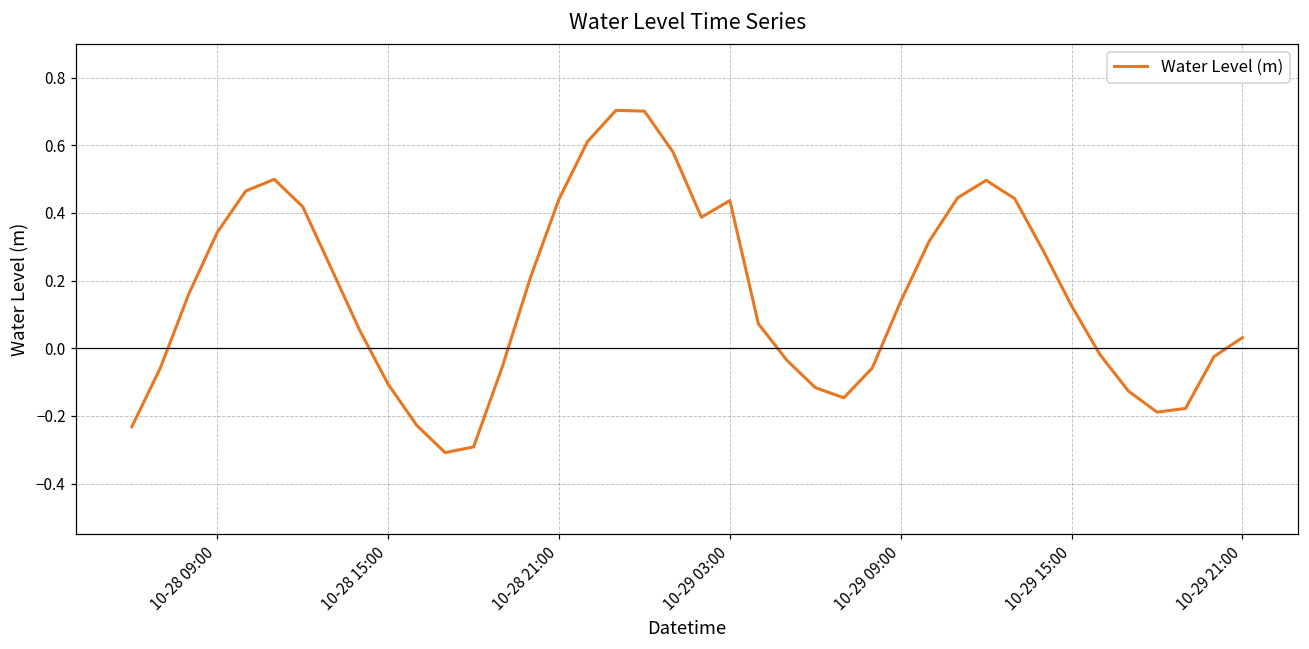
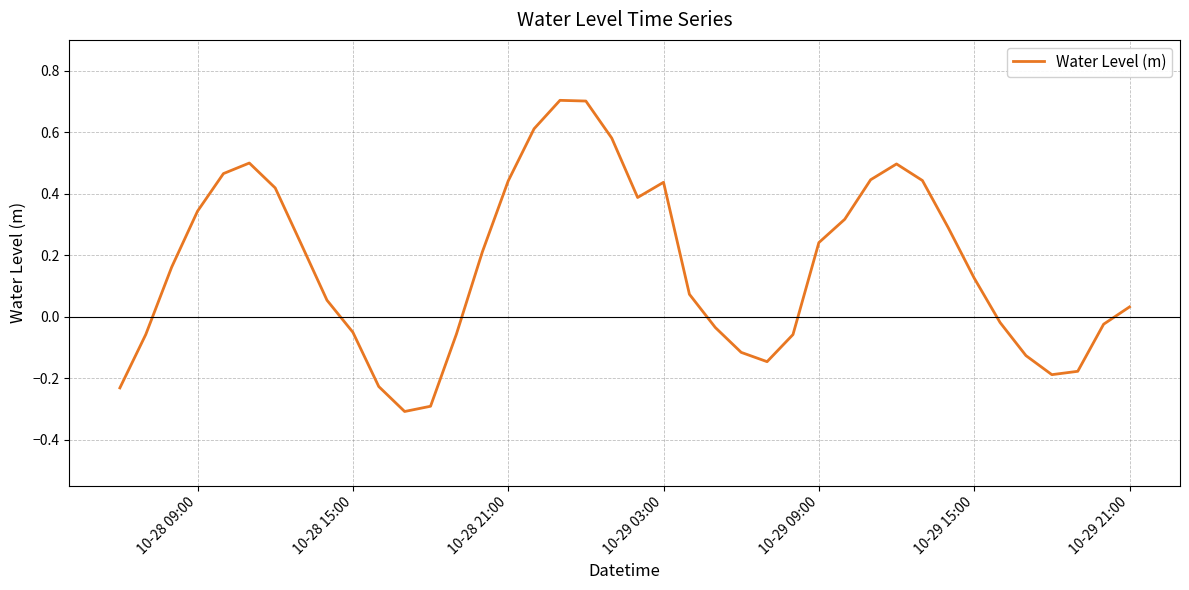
10-28 15:00: -0.11 -> -0.05
10-29 09:00: 0.14 -> 0.24
